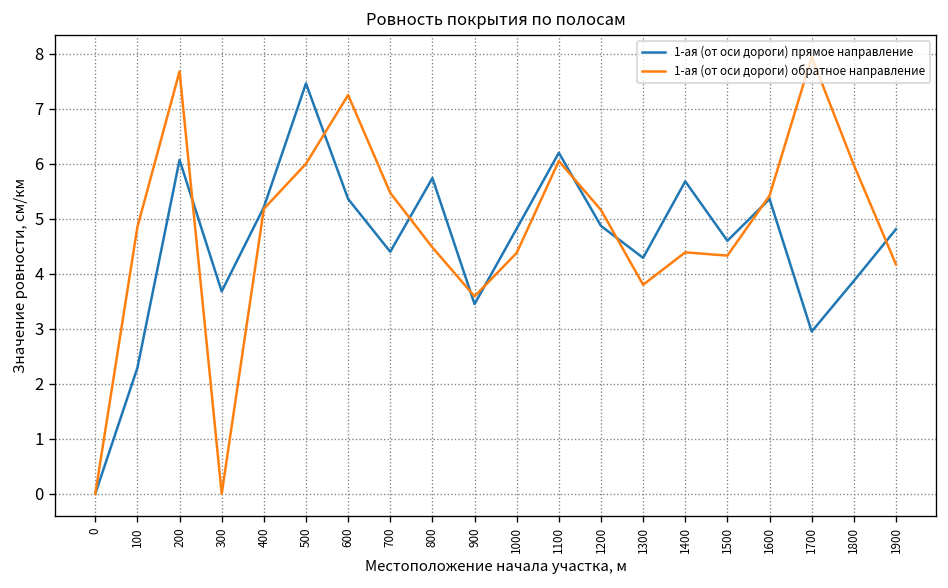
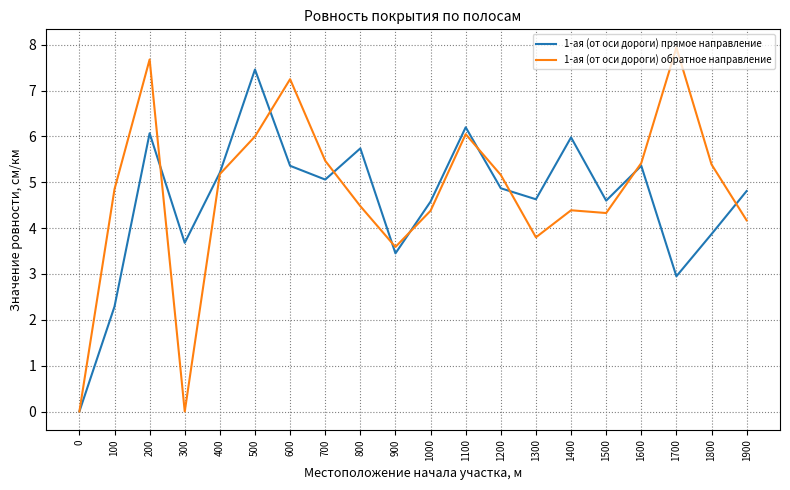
1-ая (от оси дороги) прямое направление, 700: 4.4 -> 5.1
1-ая (от оси дороги) прямое направление, 1000: 4.8 -> 4.6
1-ая (от оси дороги) прямое направление, 1300: 4.3 -> 4.6
1-ая (от оси дороги) прямое направление, 1400: 5.7 -> 6.0
1-ая (от оси дороги) обратное направление, 1800: 6.0 -> 5.4
